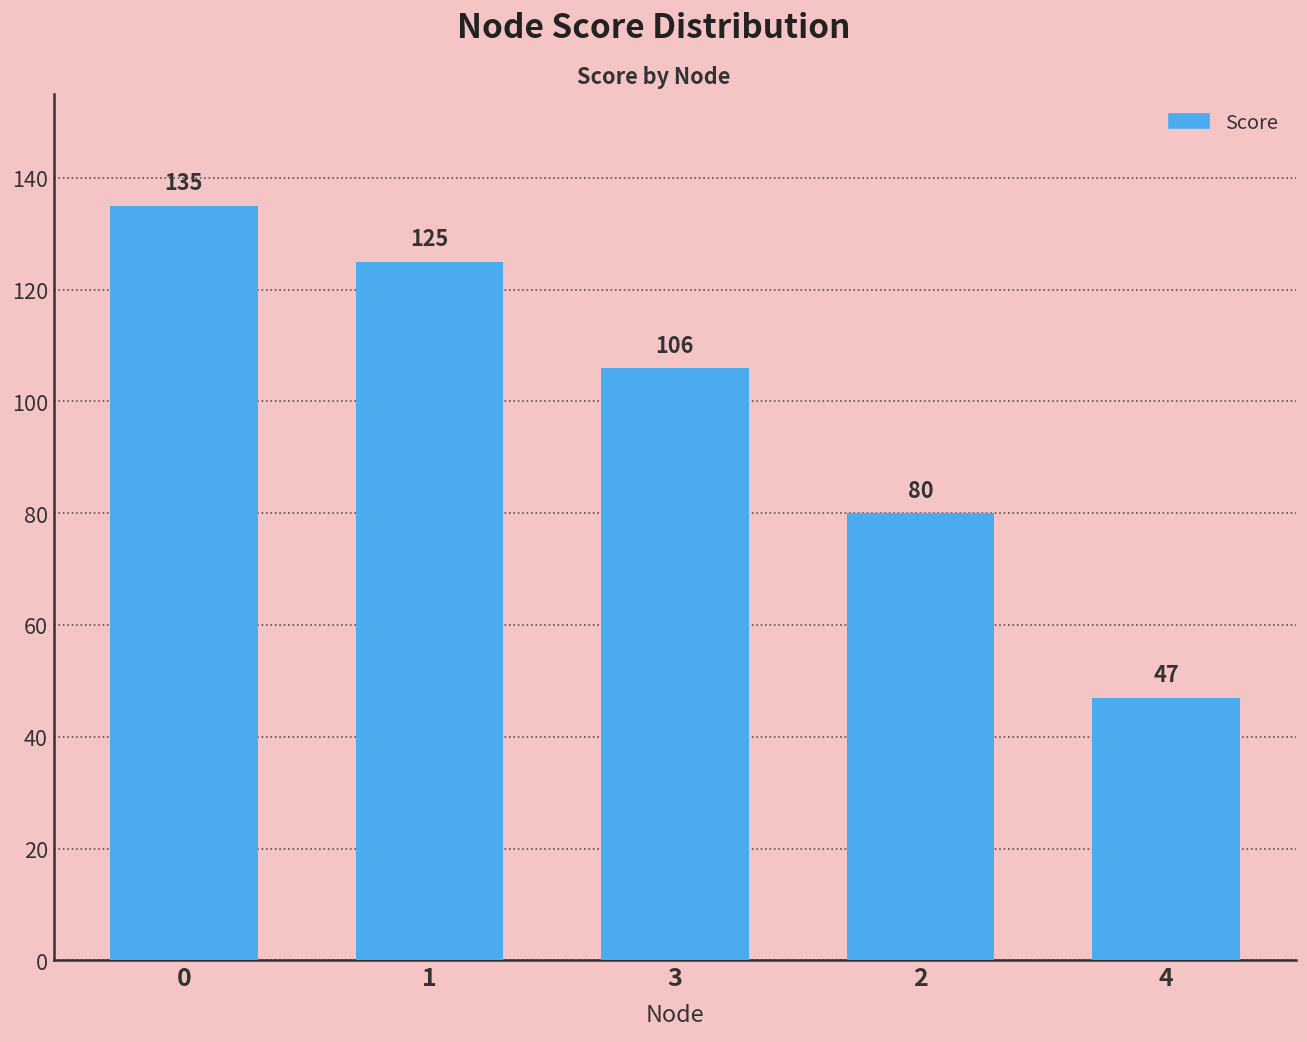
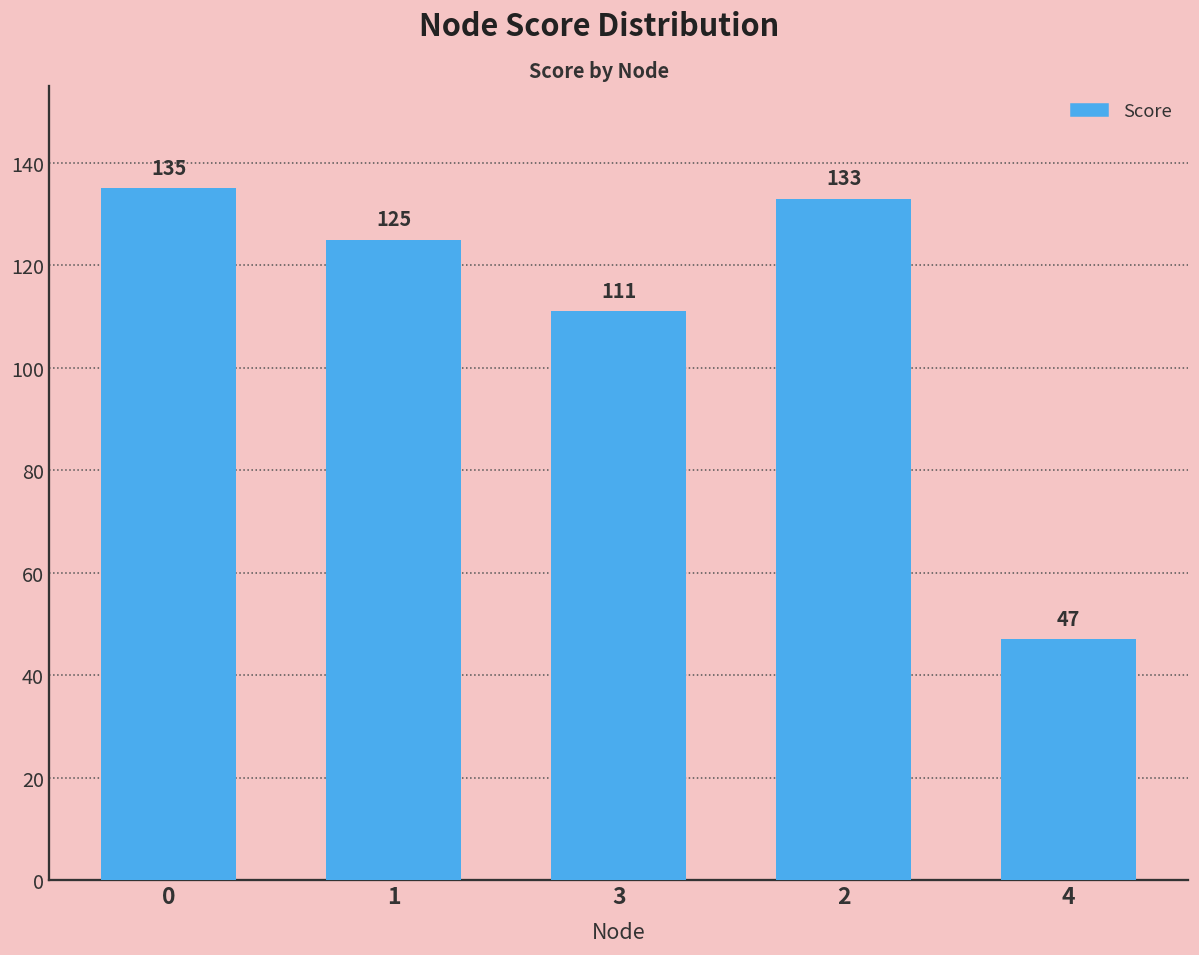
3: 106 -> 111
2: 80 -> 133
